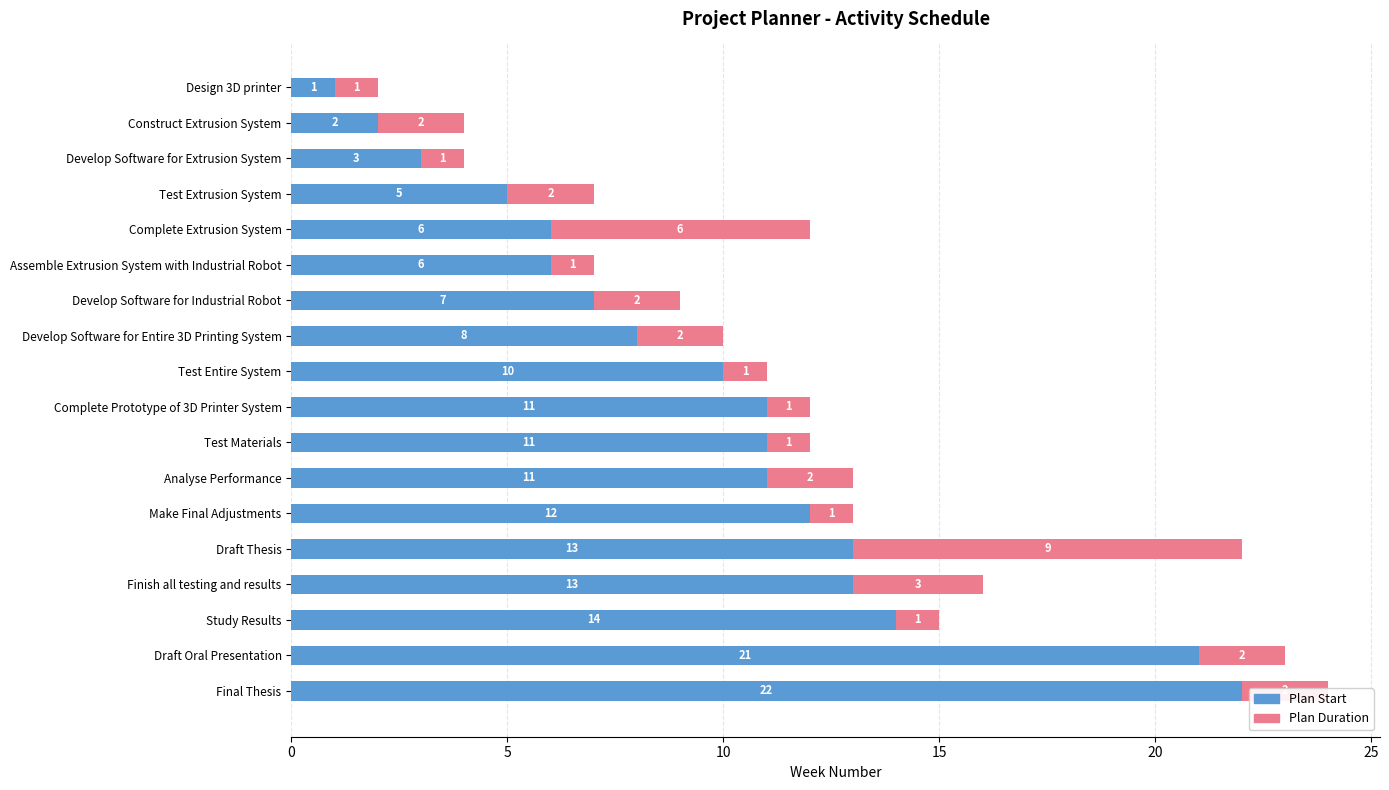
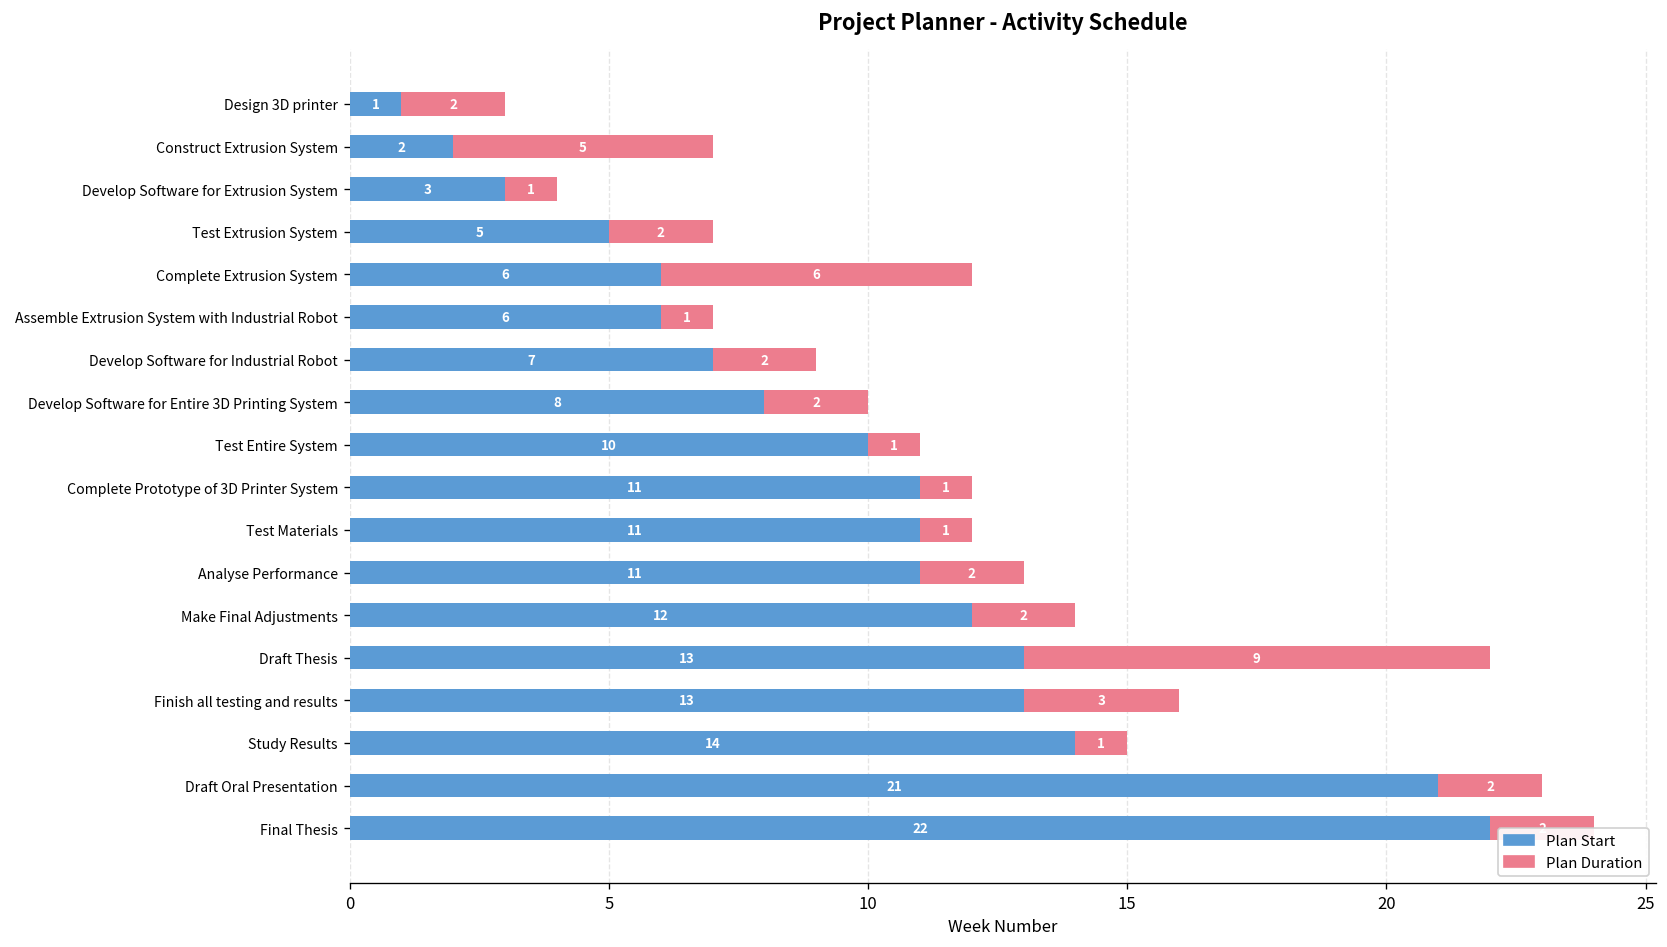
Plan Duration, Design 3D printer: 1 -> 2
Plan Duration, Construct Extrusion System: 2 -> 5
Plan Duration, Make Final Adjustments: 1 -> 2
